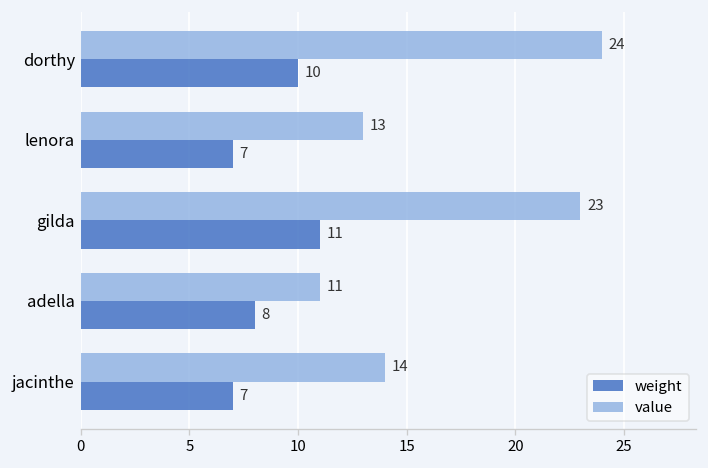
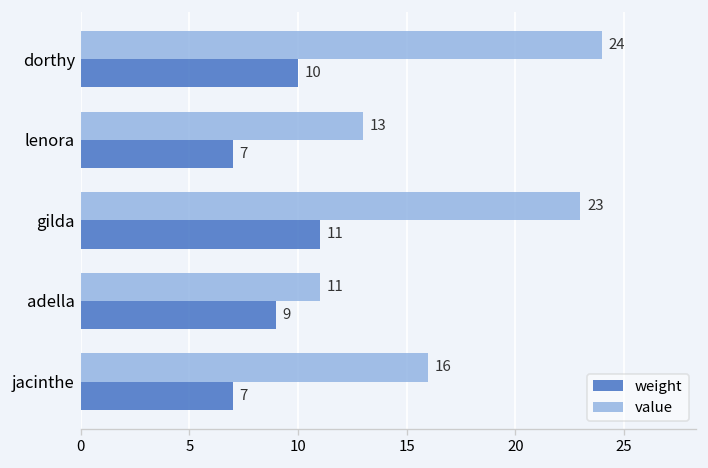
weight, adella: 8 -> 9
value, jacinthe: 14 -> 16
